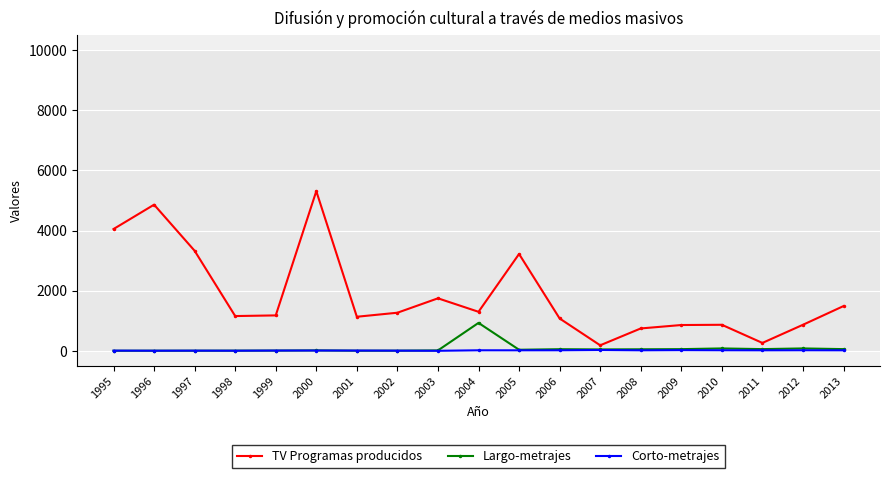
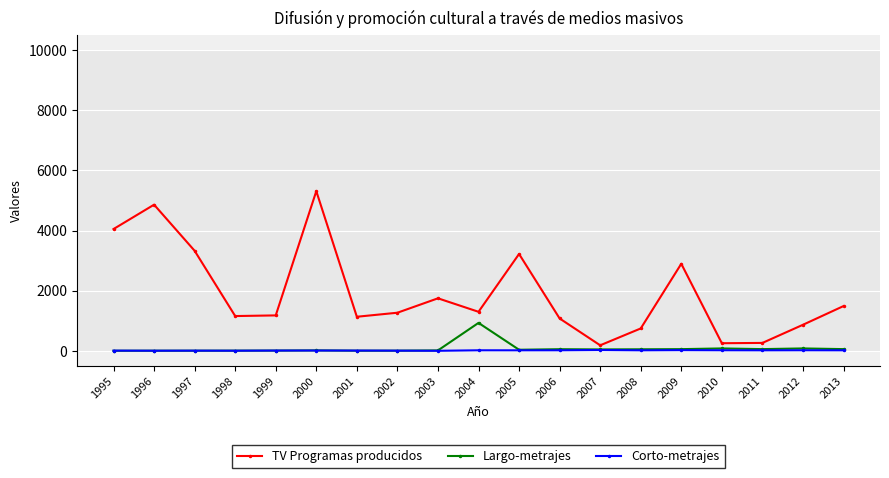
TV Programas producidos, 2009: 900 -> 2900
TV Programas producidos, 2010: 900 -> 300
